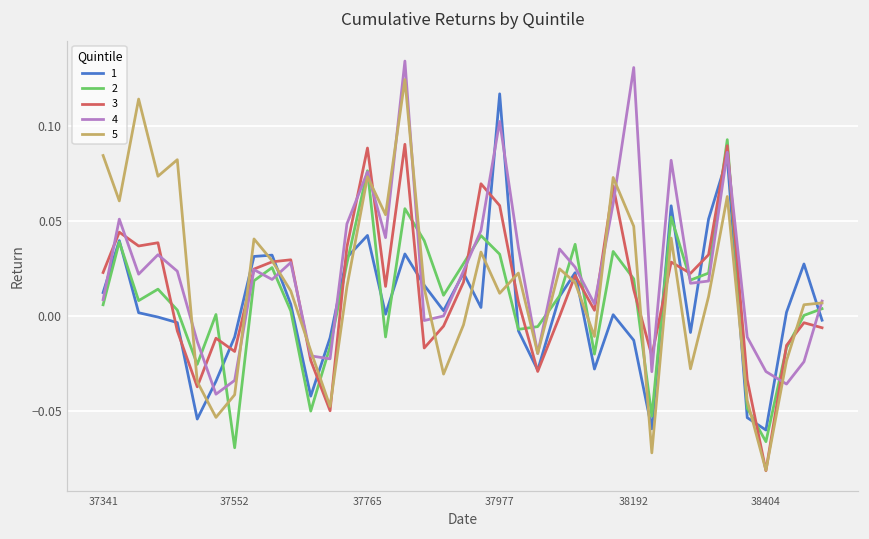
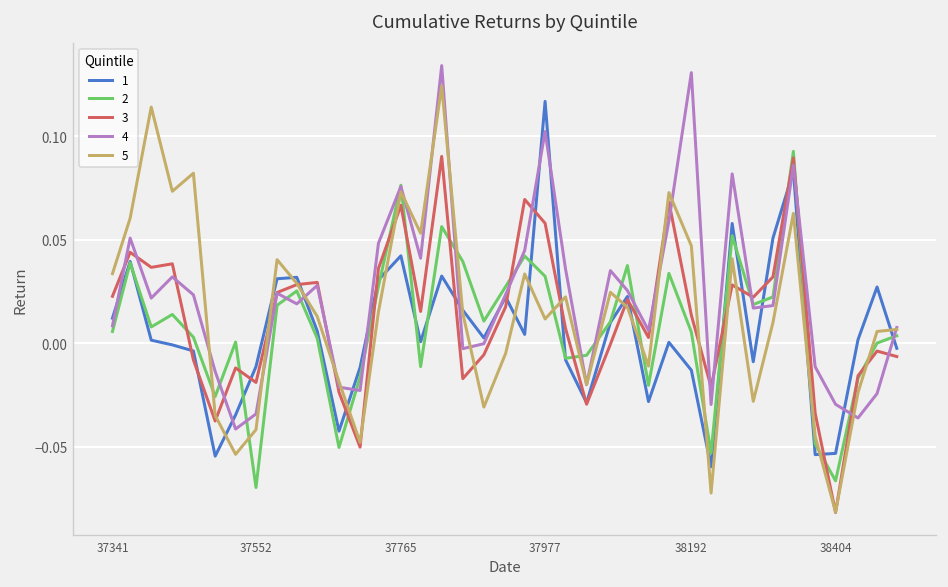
5, 37341: 0.084 -> 0.034
3, 37765: 0.088 -> 0.067
2, 38192: 0.019 -> 0.005
1, 38404: -0.060 -> -0.053
